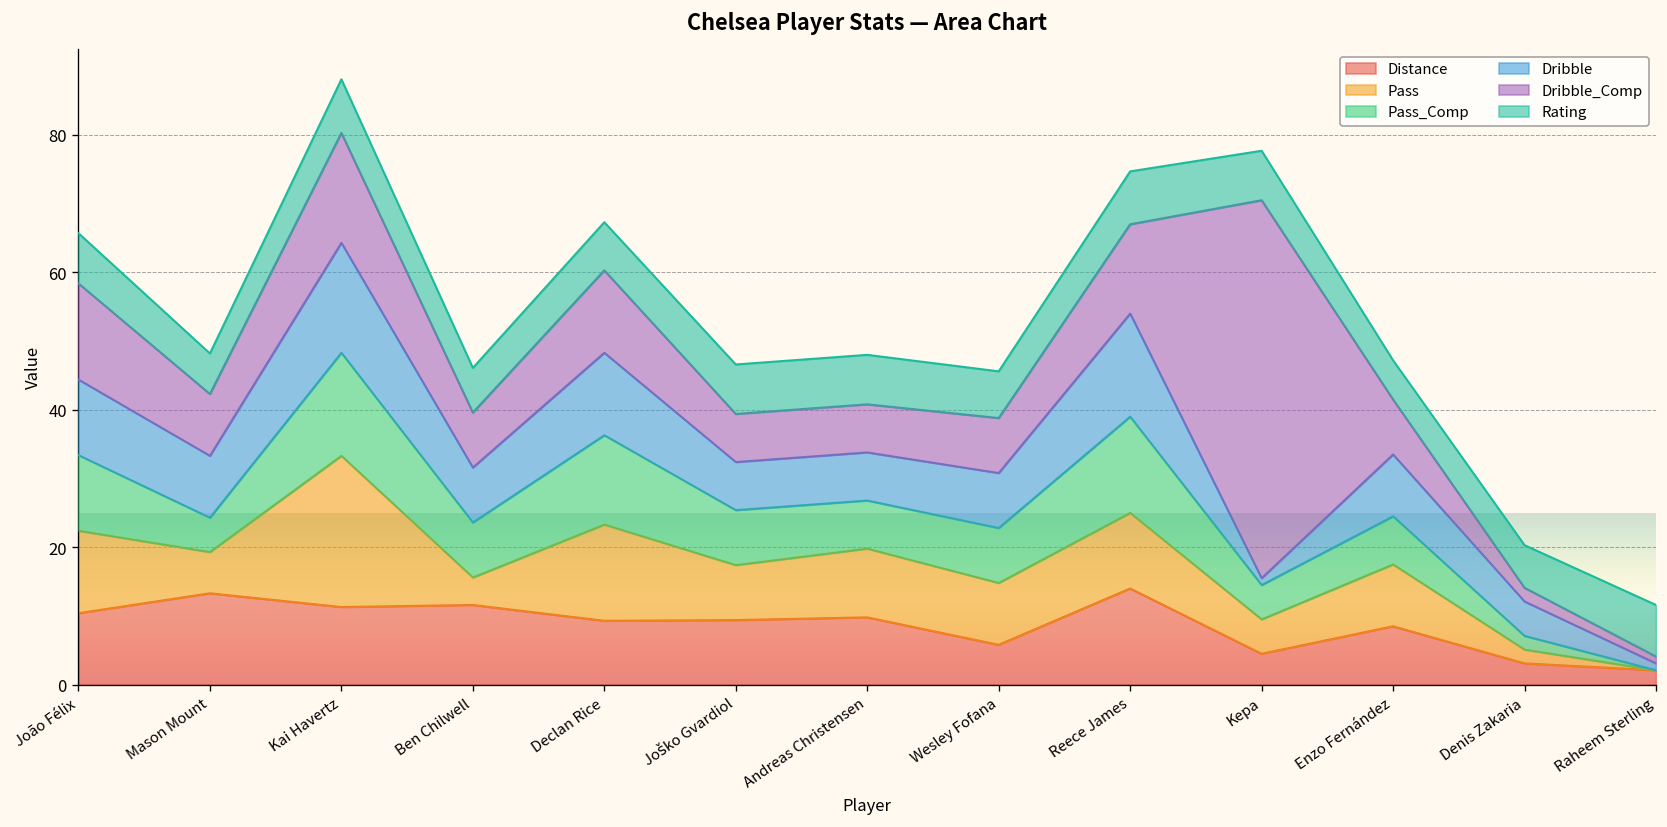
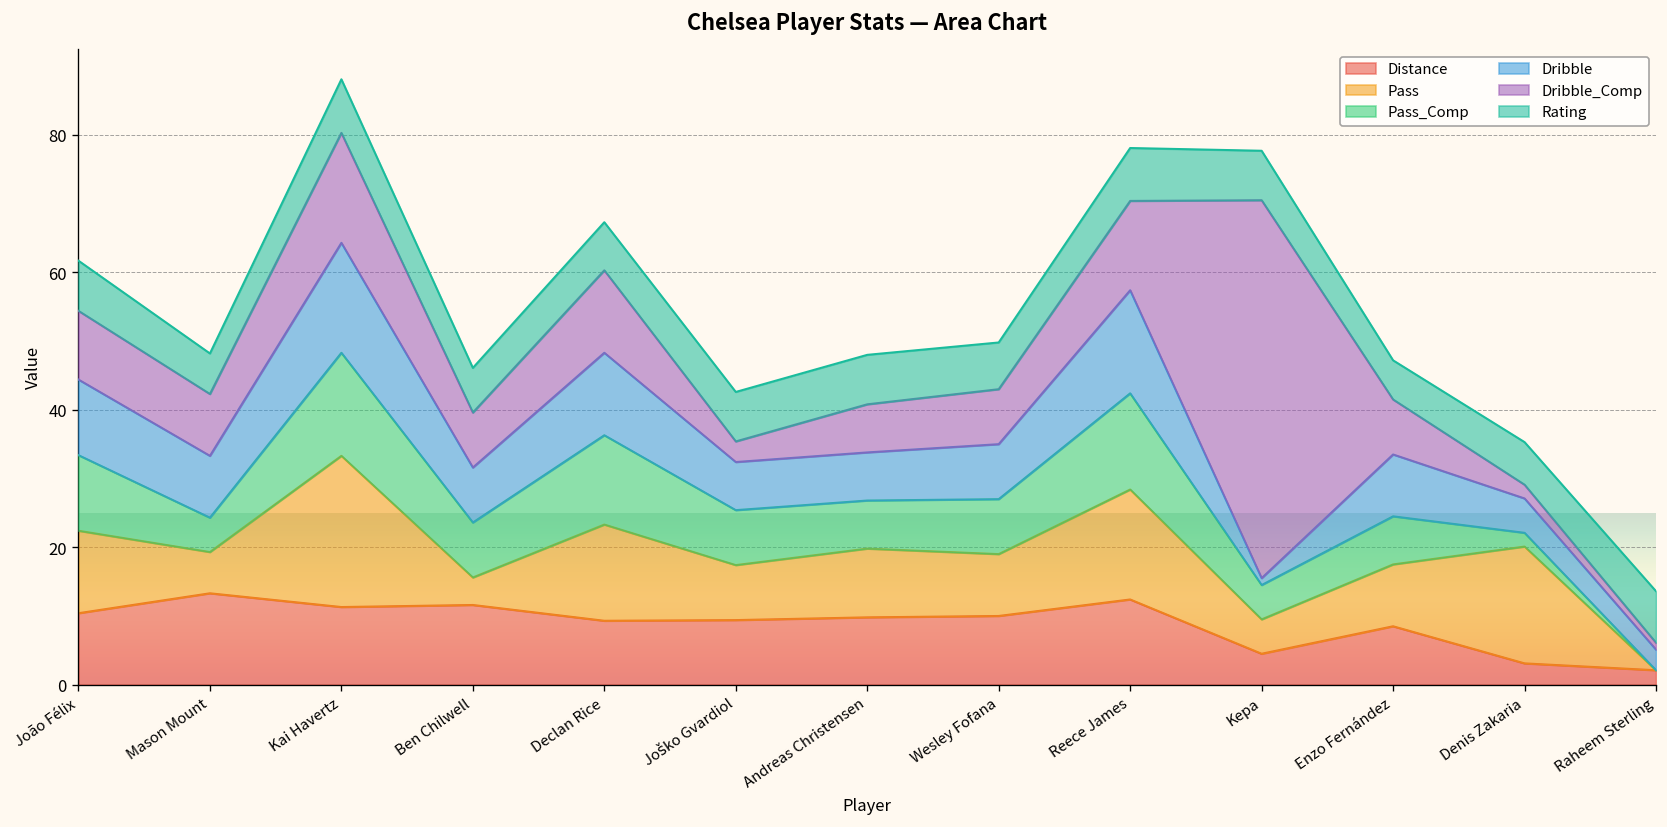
Dribble_Comp, João Félix: 14 -> 10
Dribble_Comp, Joško Gvardiol: 7 -> 3
Distance, Wesley Fofana: 6 -> 10
Distance, Reece James: 14 -> 12
Pass, Reece James: 11 -> 16
Pass, Denis Zakaria: 2 -> 17
Dribble, Raheem Sterling: 1 -> 3
